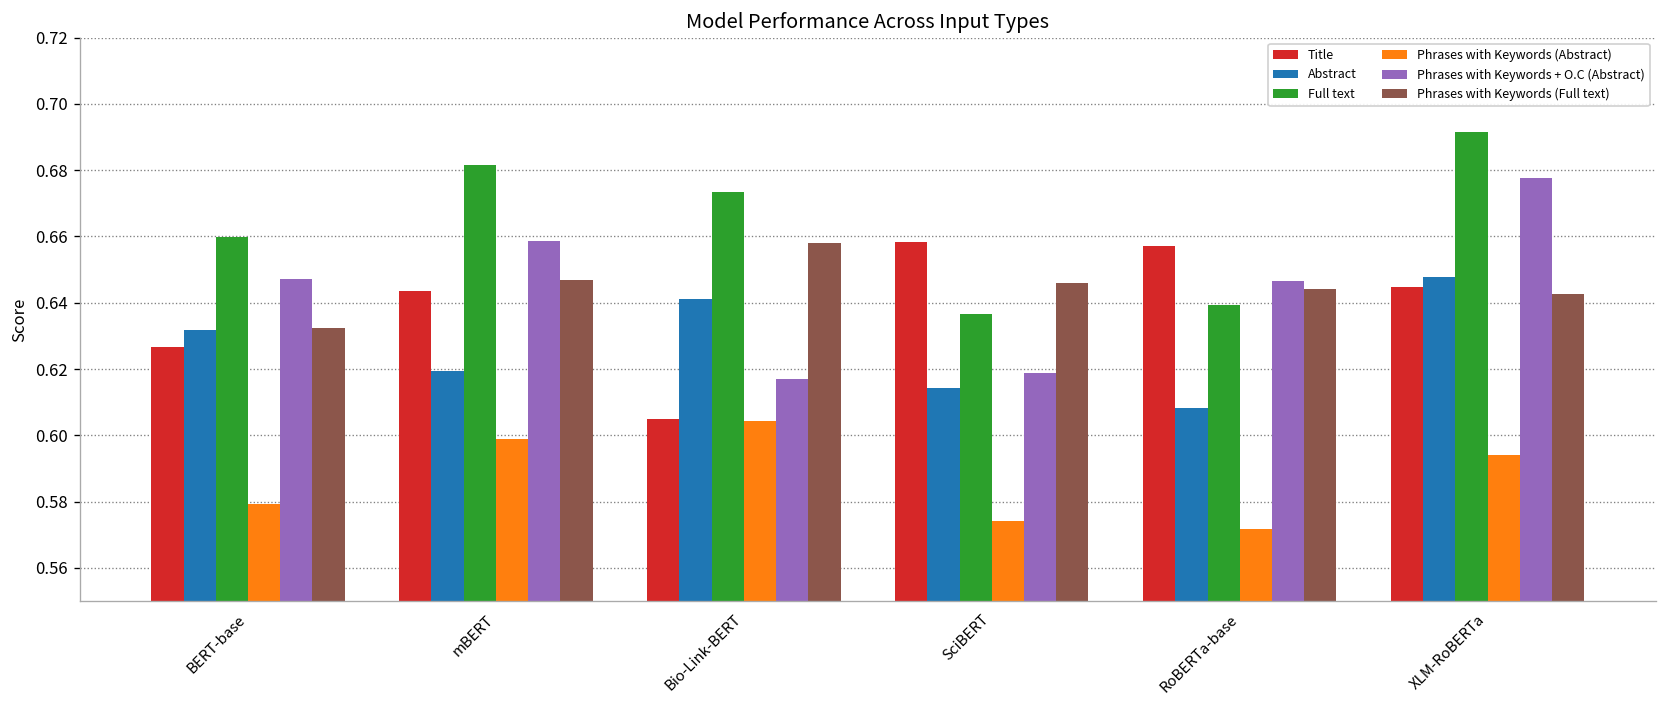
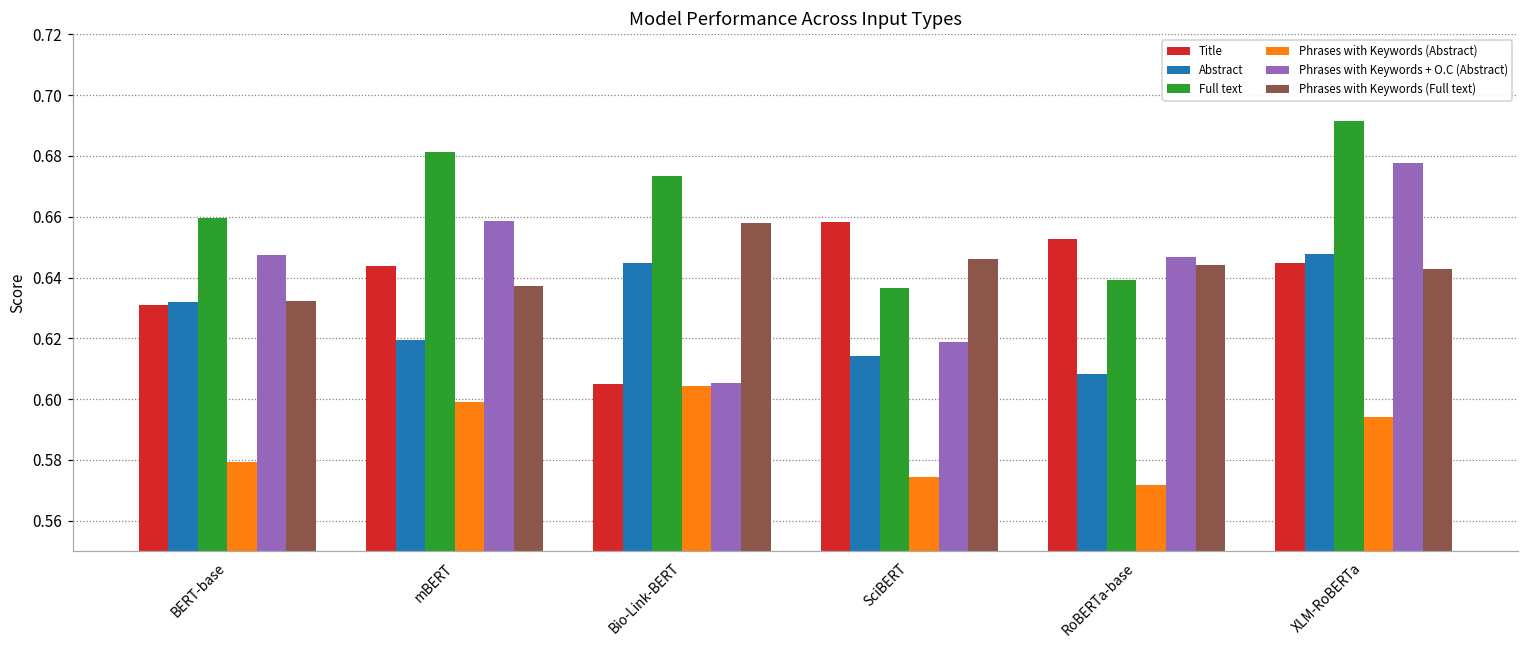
Title, BERT-base: 0.627 -> 0.631
Phrases with Keywords (Full text), mBERT: 0.647 -> 0.637
Abstract, Bio-Link-BERT: 0.641 -> 0.645
Phrases with Keywords + O.C (Abstract), Bio-Link-BERT: 0.617 -> 0.605
Title, RoBERTa-base: 0.657 -> 0.653
